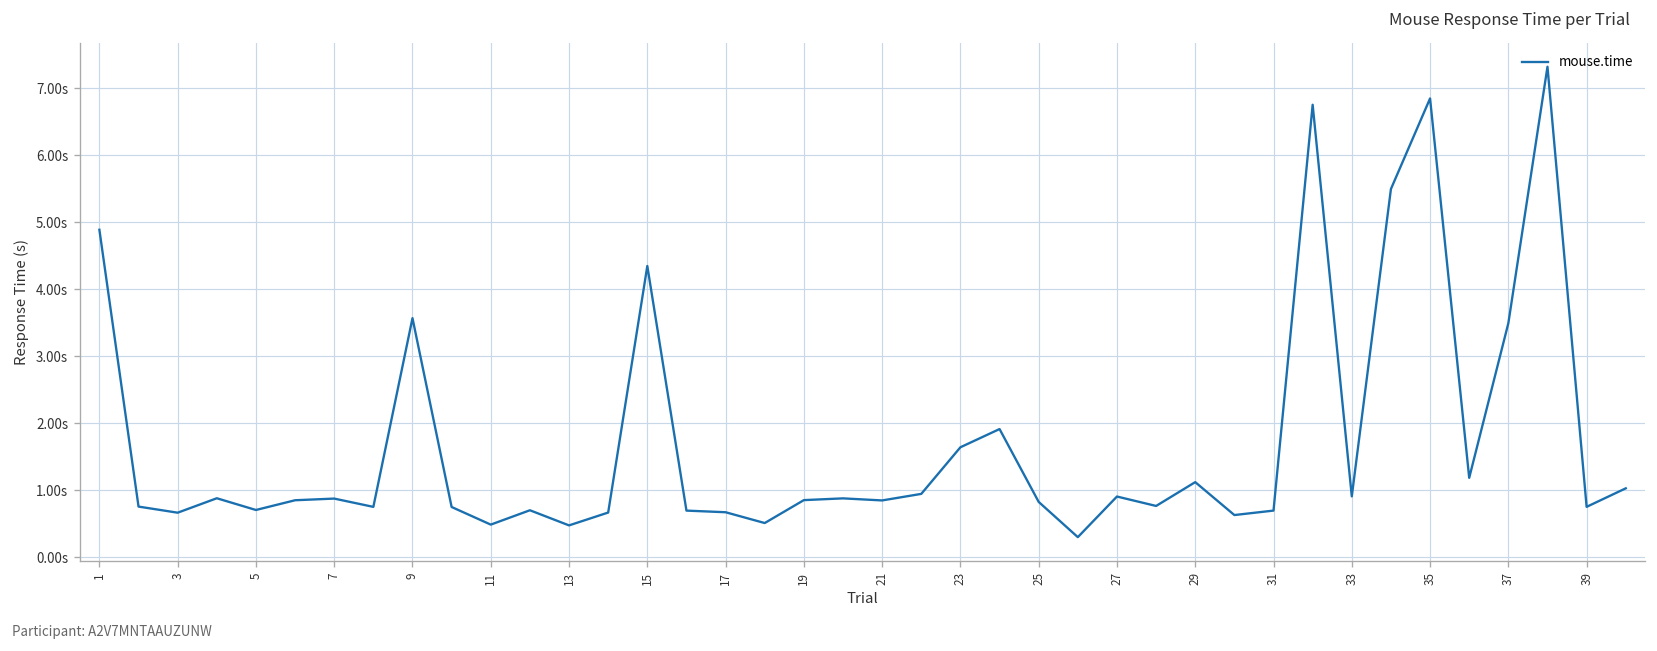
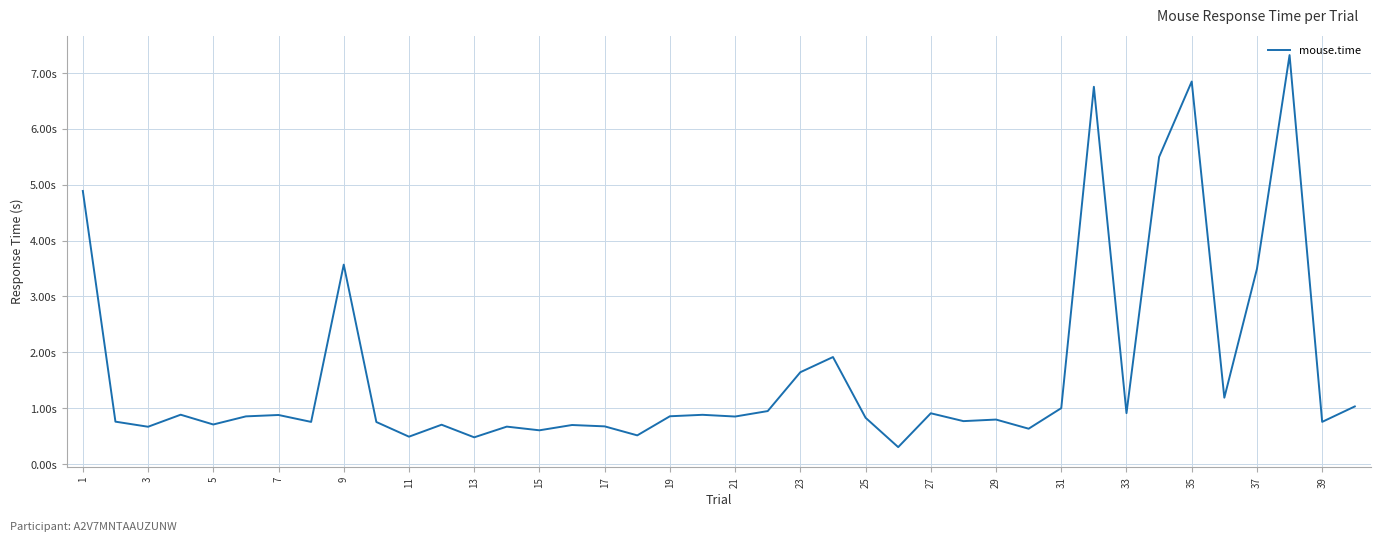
15: 4.3s -> 0.6s
29: 1.1s -> 0.8s
31: 0.7s -> 1.0s
